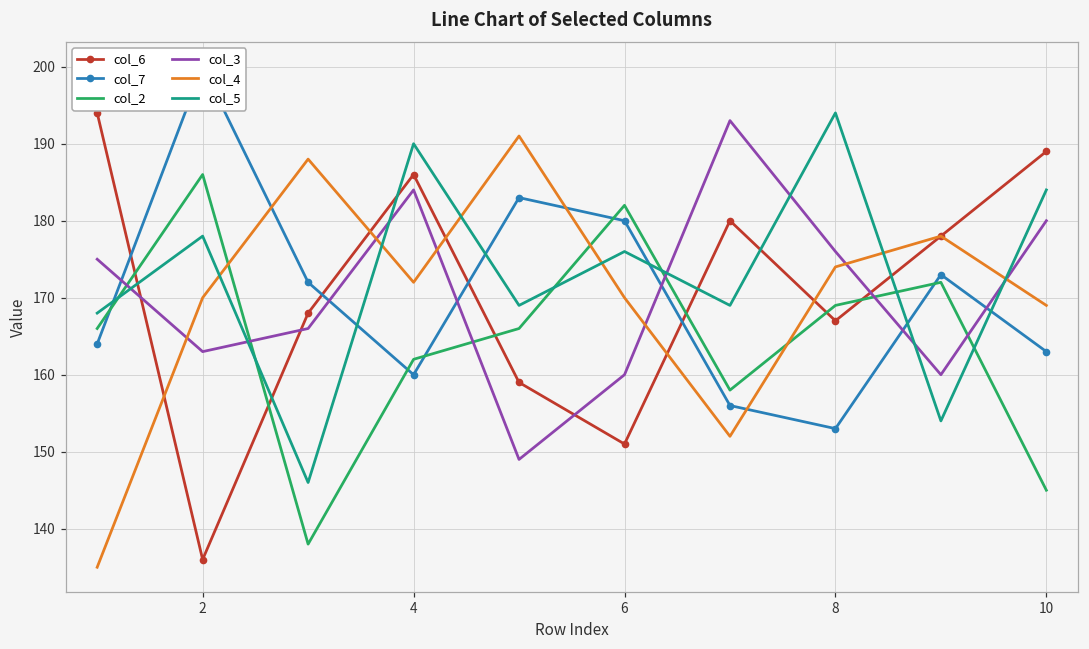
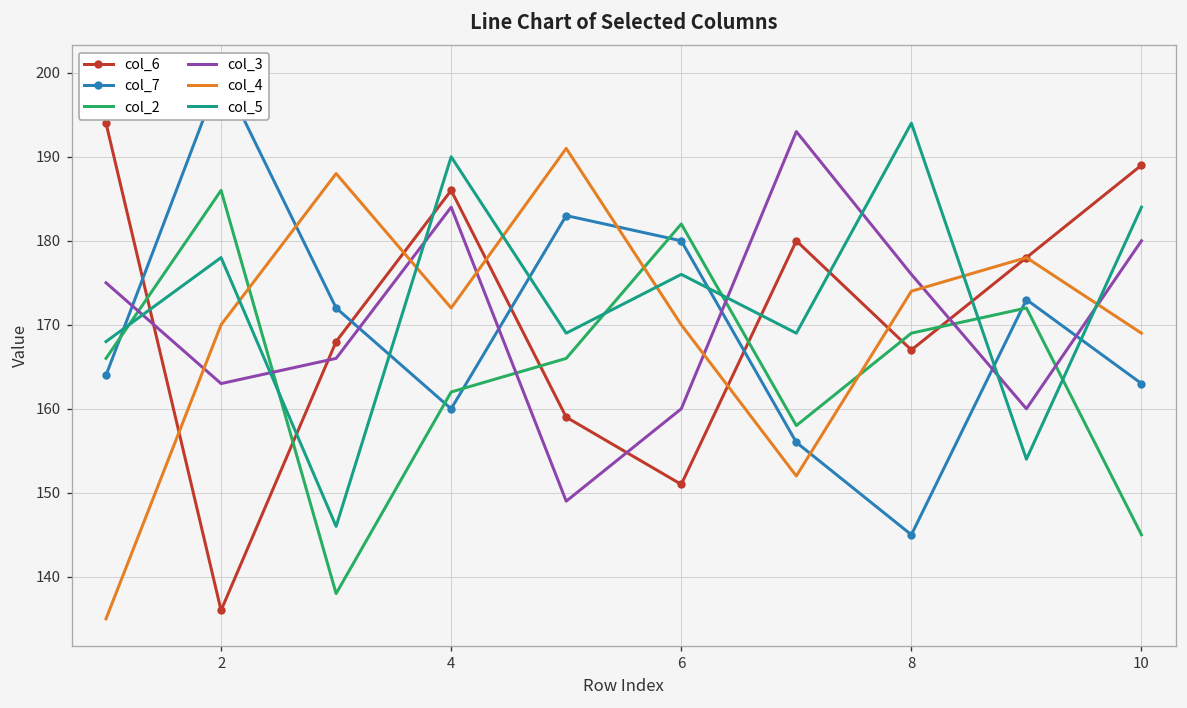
col_7, 8: 153 -> 145
